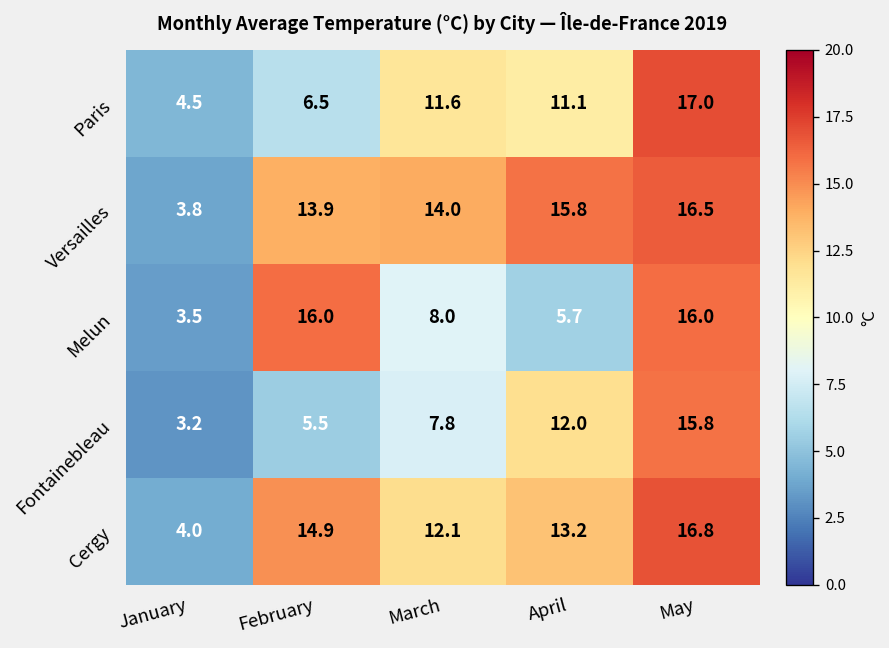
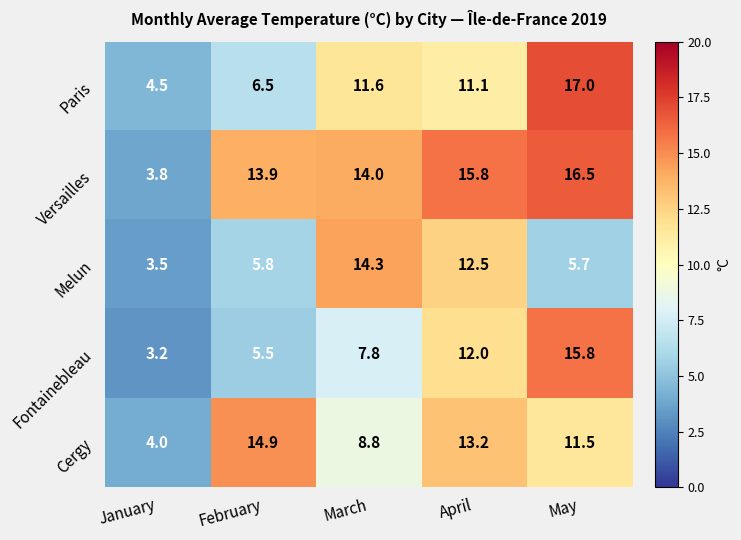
Melun, February: 16.0 -> 5.8
Melun, March: 8.0 -> 14.3
Melun, April: 5.7 -> 12.5
Melun, May: 16.0 -> 5.7
Cergy, March: 12.1 -> 8.8
Cergy, May: 16.8 -> 11.5
